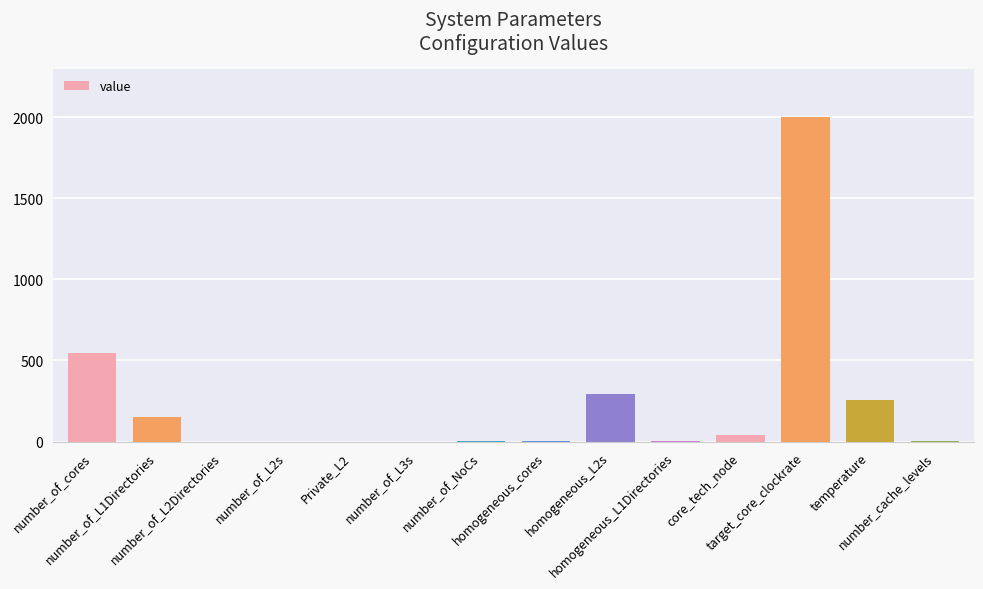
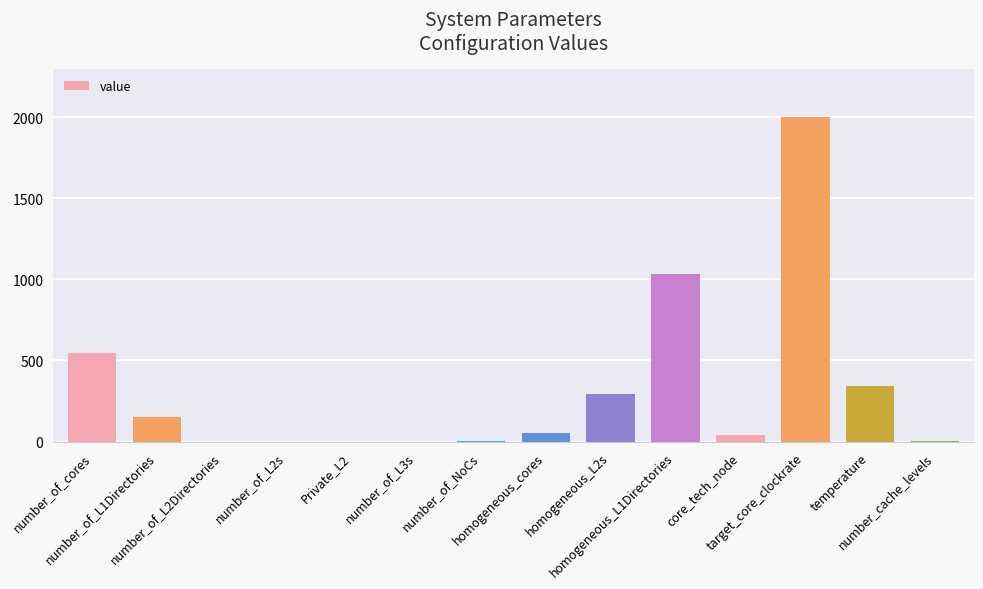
homogeneous_cores: 0 -> 60
homogeneous_L1Directories: 0 -> 1030
temperature: 260 -> 340
